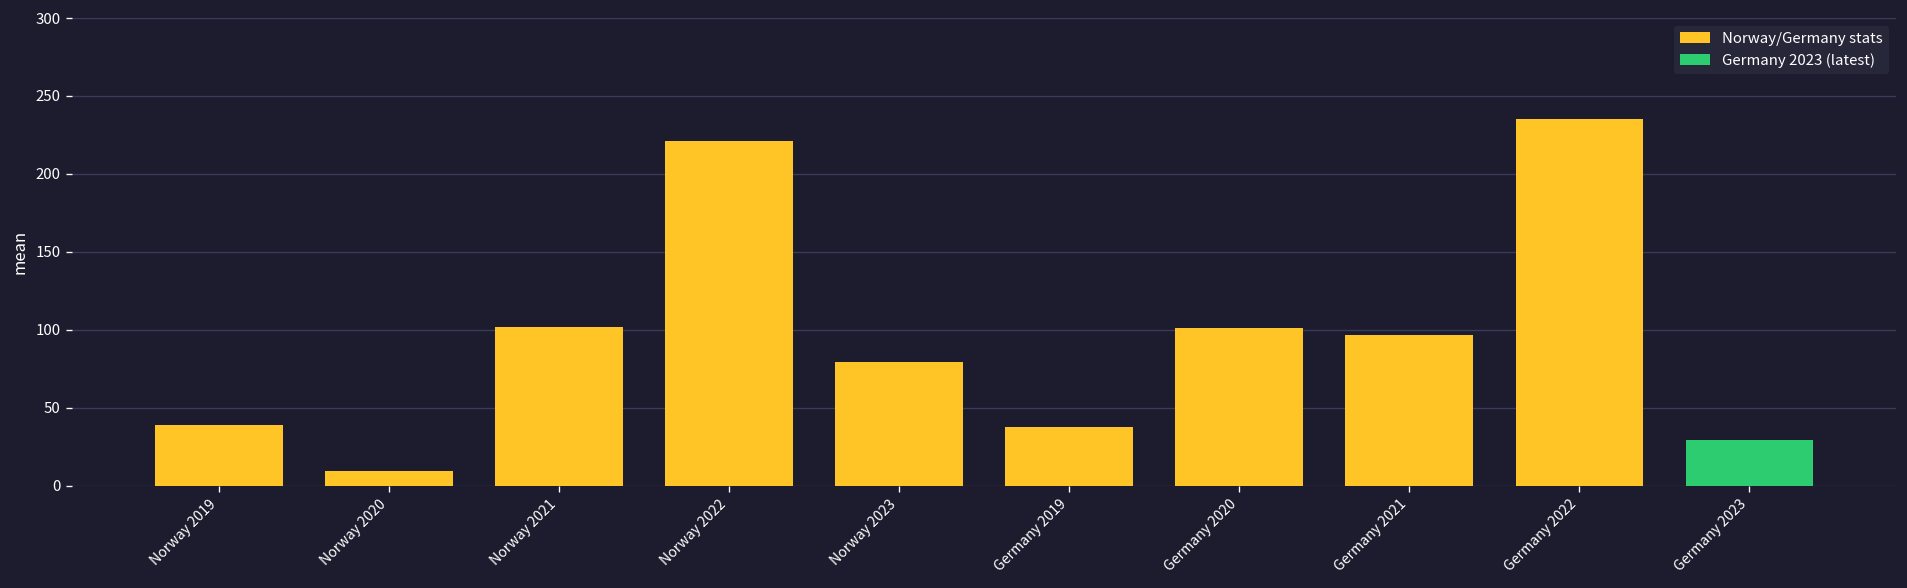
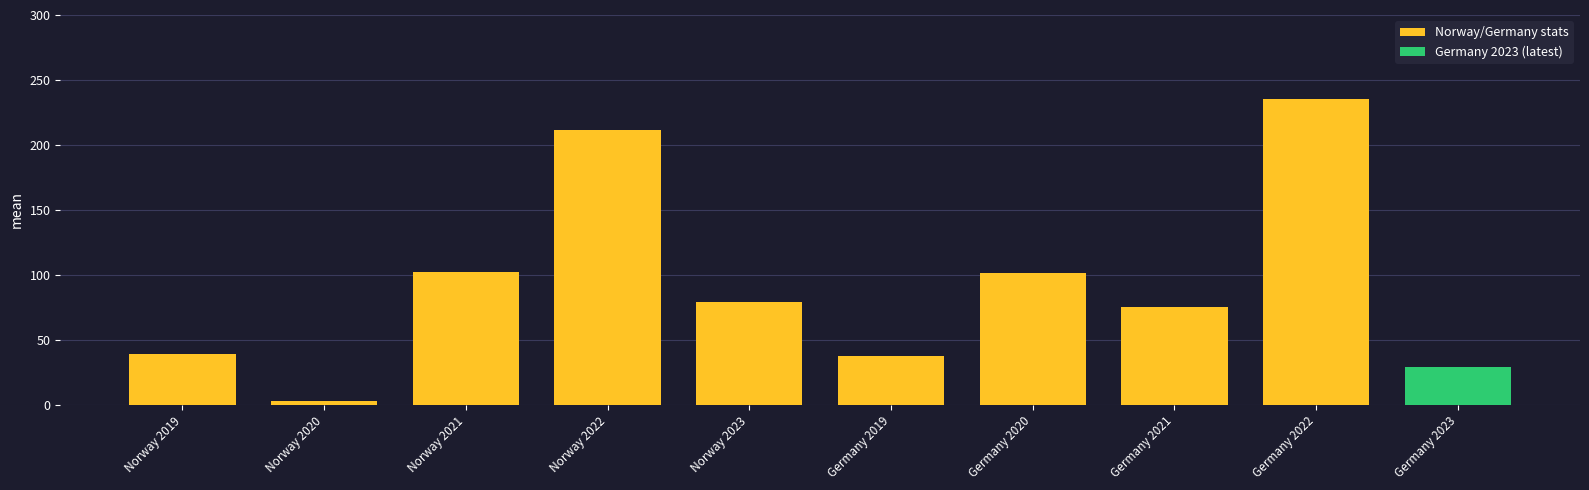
Norway 2020: 9 -> 3
Norway 2022: 221 -> 211
Germany 2021: 97 -> 75
